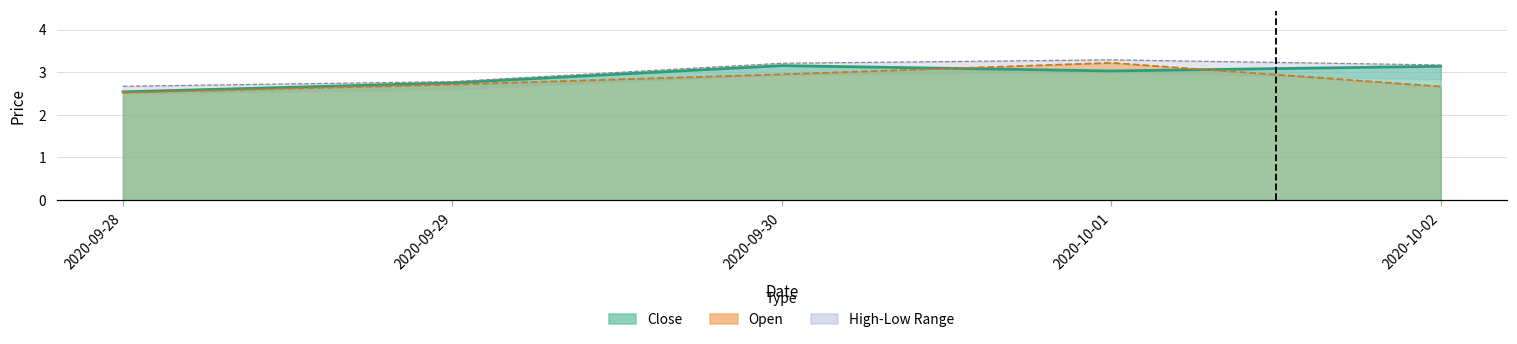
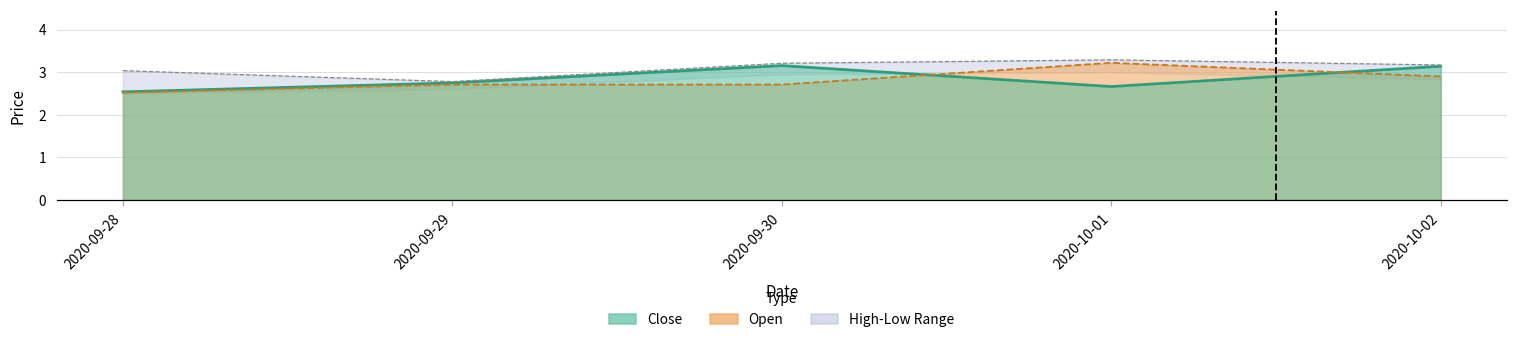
High-Low Range, 2020-09-28: 2.7 -> 3.0
Open, 2020-09-30: 3.0 -> 2.7
Close, 2020-10-01: 3.0 -> 2.7
Open, 2020-10-02: 2.7 -> 2.9
